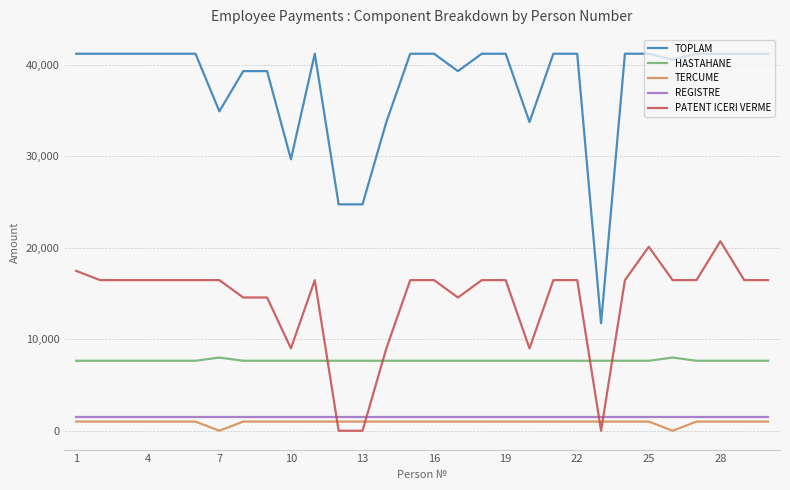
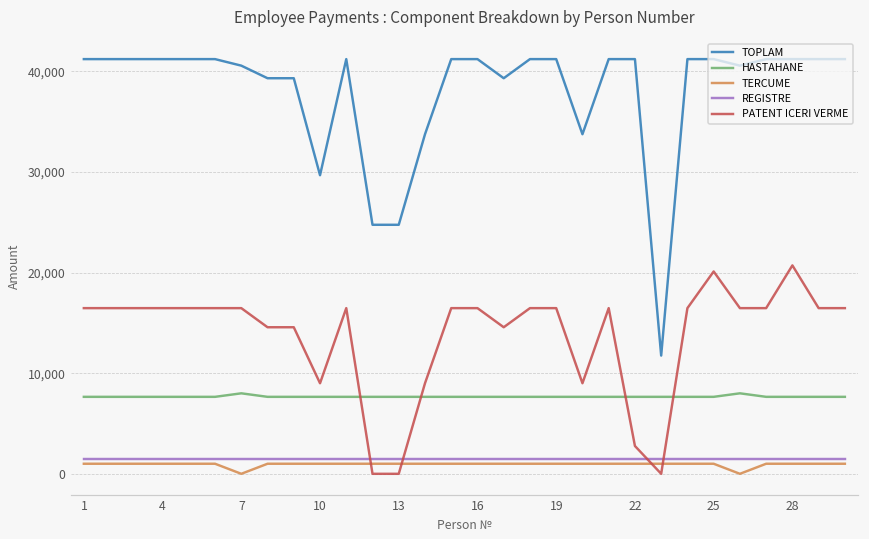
PATENT ICERI VERME, 1: 17,000 -> 16,000
TOPLAM, 7: 35,000 -> 41,000
PATENT ICERI VERME, 22: 16,000 -> 3,000
